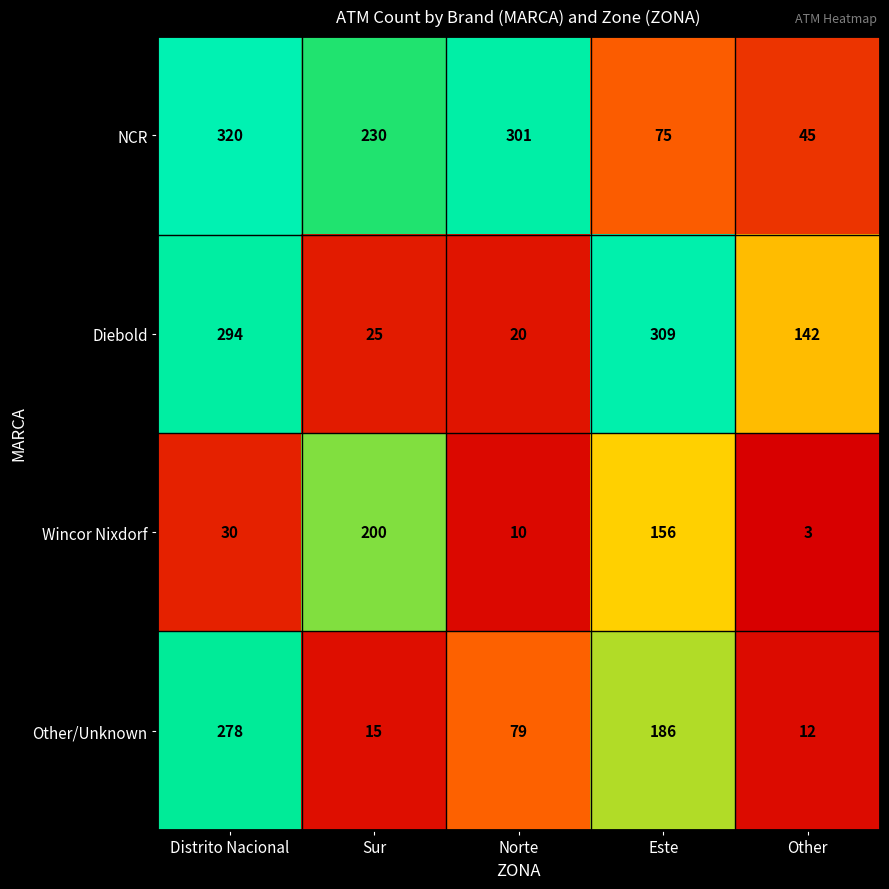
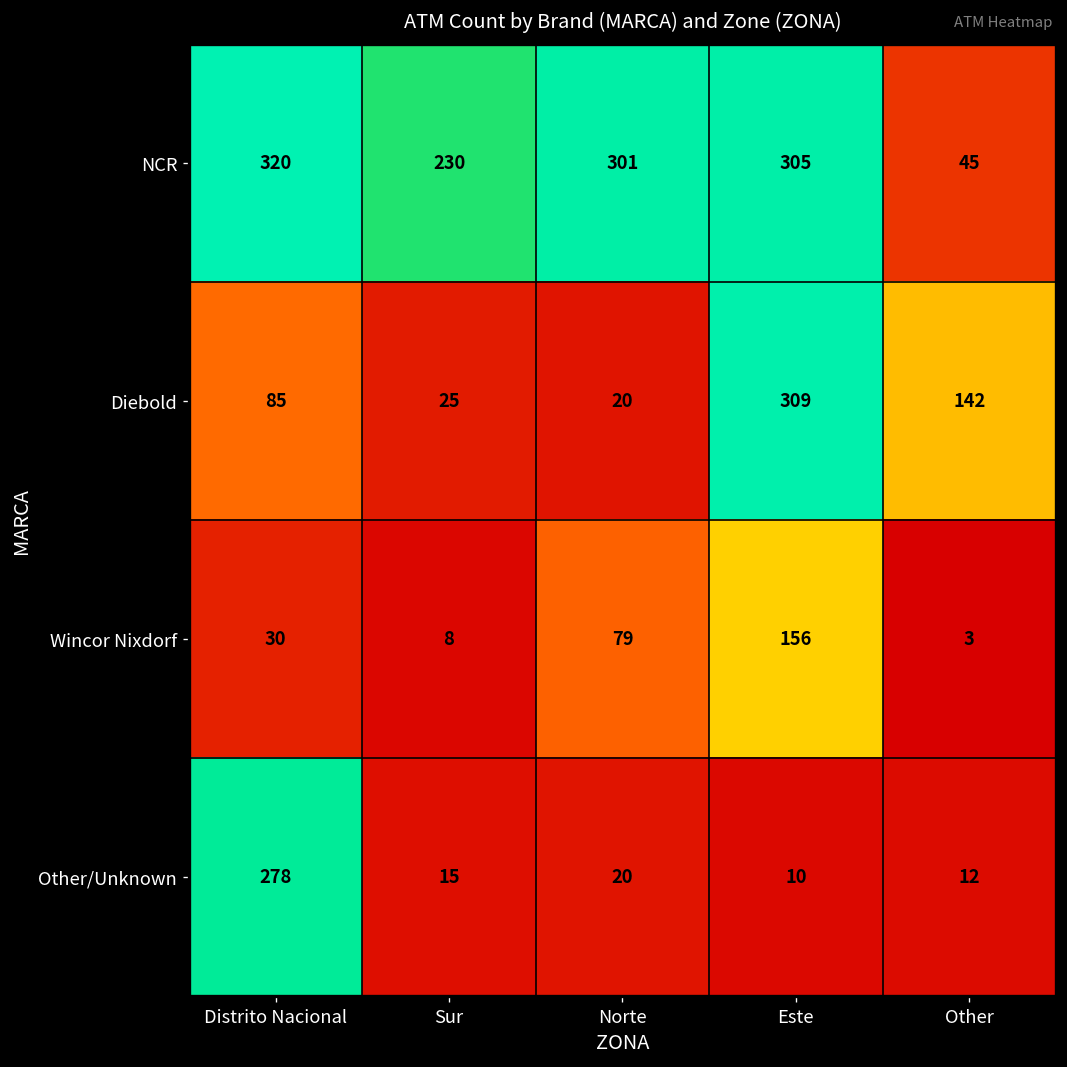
NCR, Este: 75 -> 305
Diebold, Distrito Nacional: 294 -> 85
Wincor Nixdorf, Sur: 200 -> 8
Wincor Nixdorf, Norte: 10 -> 79
Other/Unknown, Norte: 79 -> 20
Other/Unknown, Este: 186 -> 10
